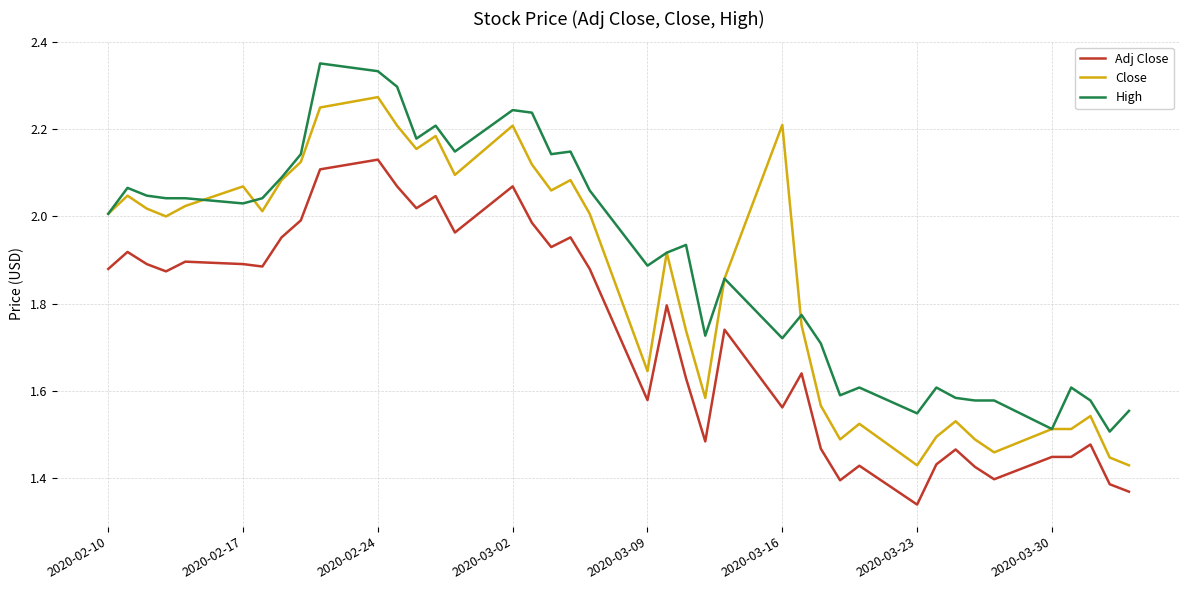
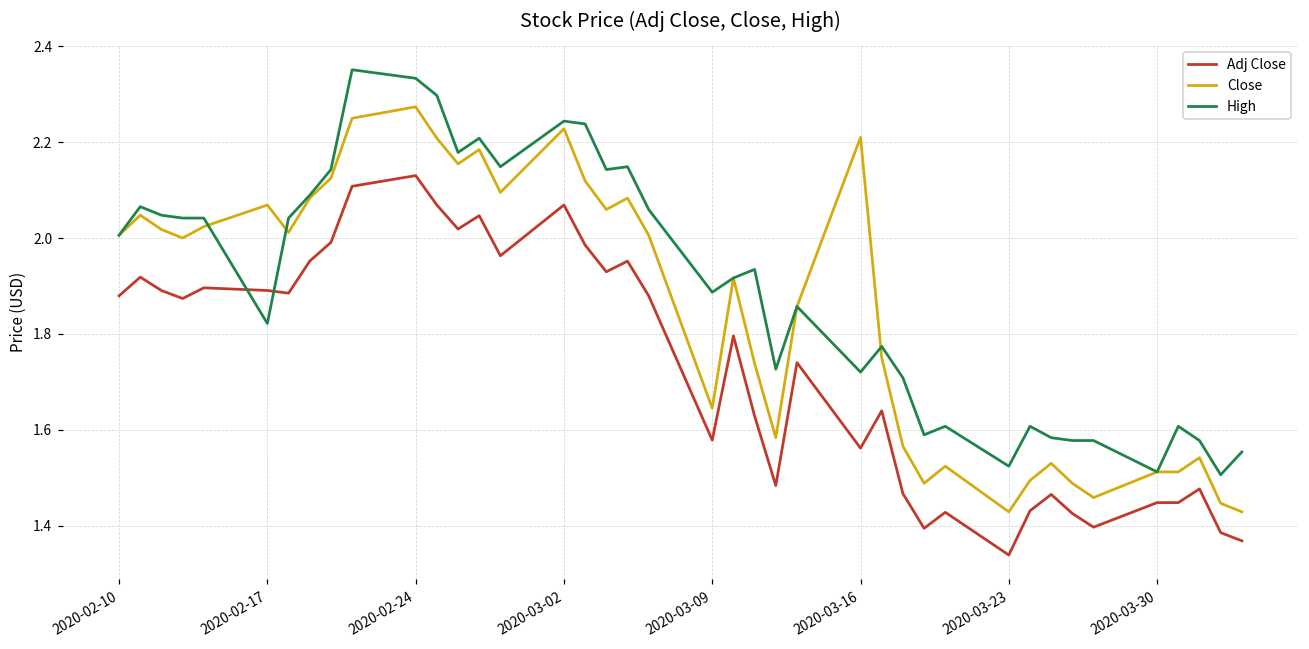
High, 2020-02-17: 2.03 -> 1.82
Close, 2020-03-02: 2.21 -> 2.23
High, 2020-03-23: 1.55 -> 1.52
